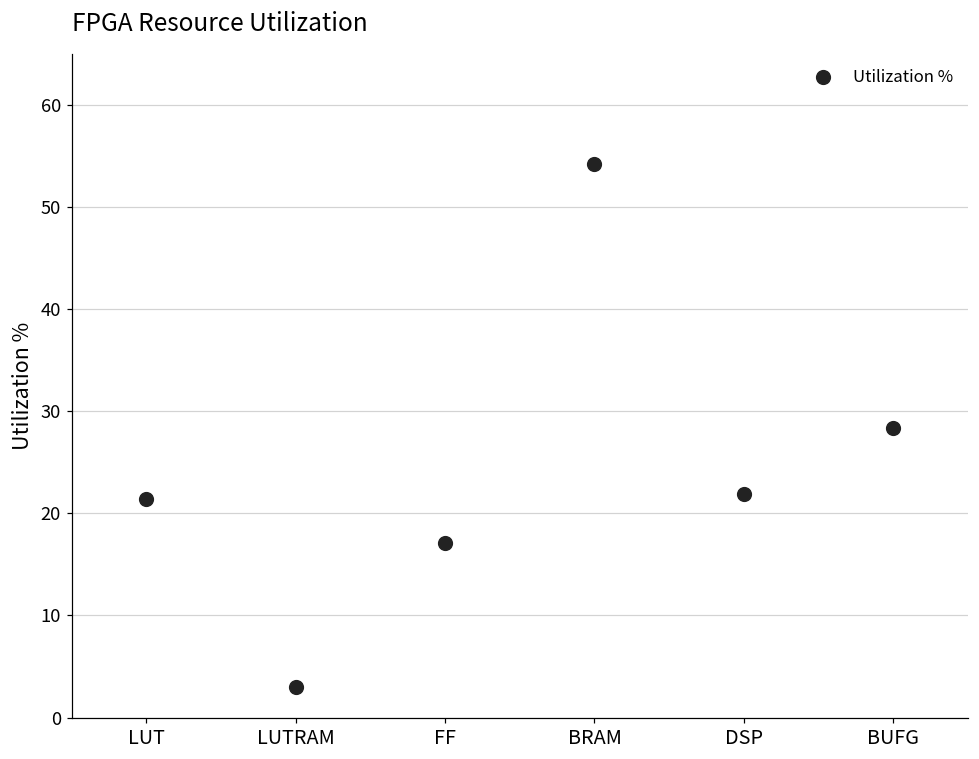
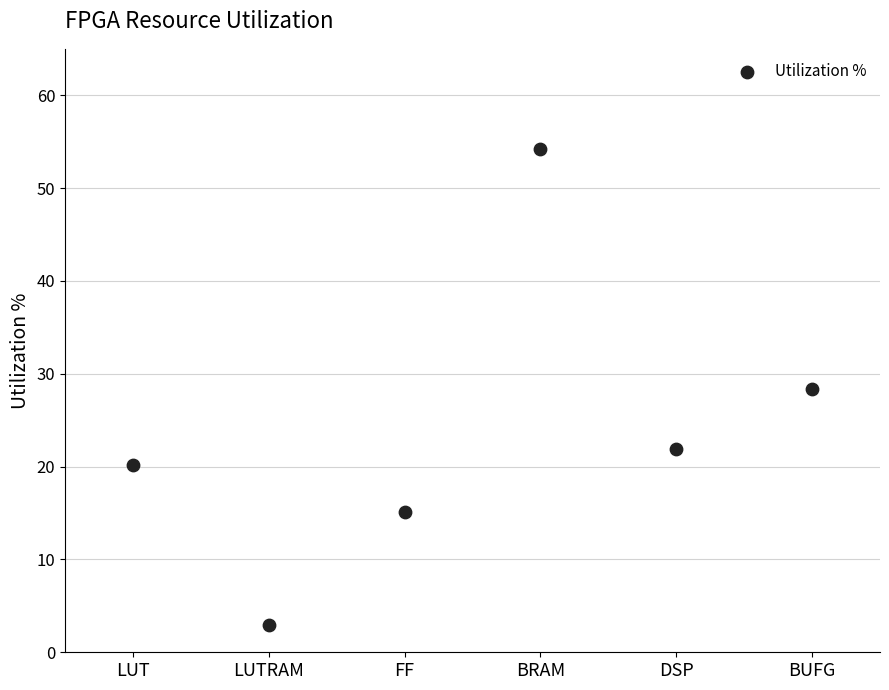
LUT: 21 -> 20
FF: 17 -> 15
